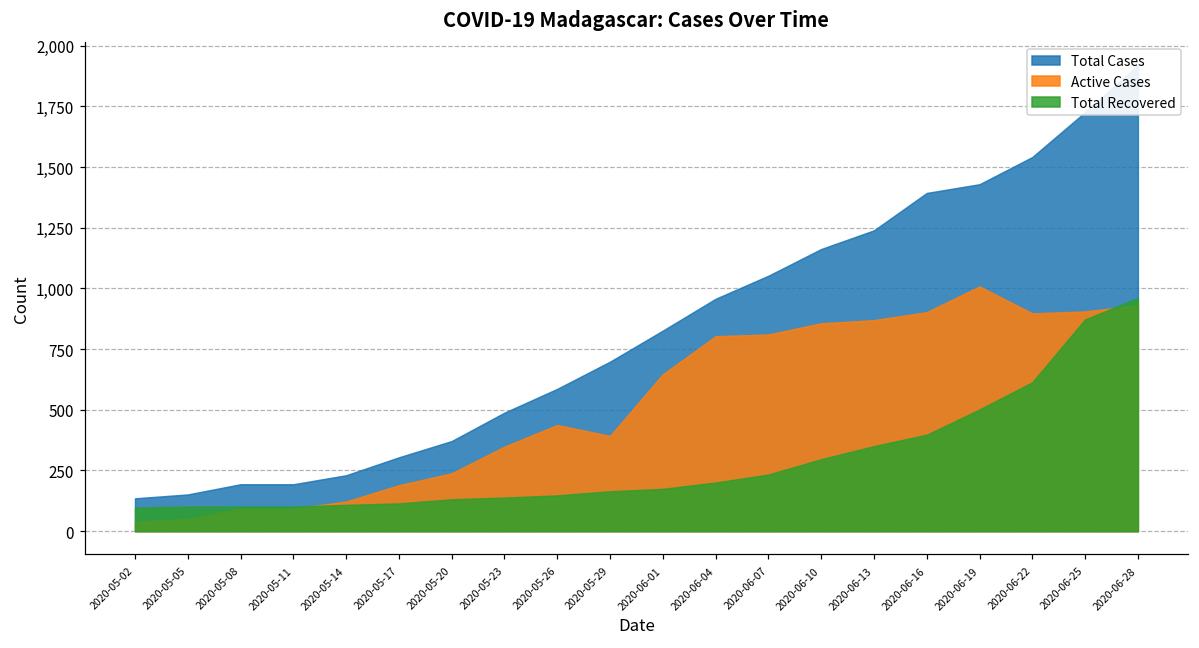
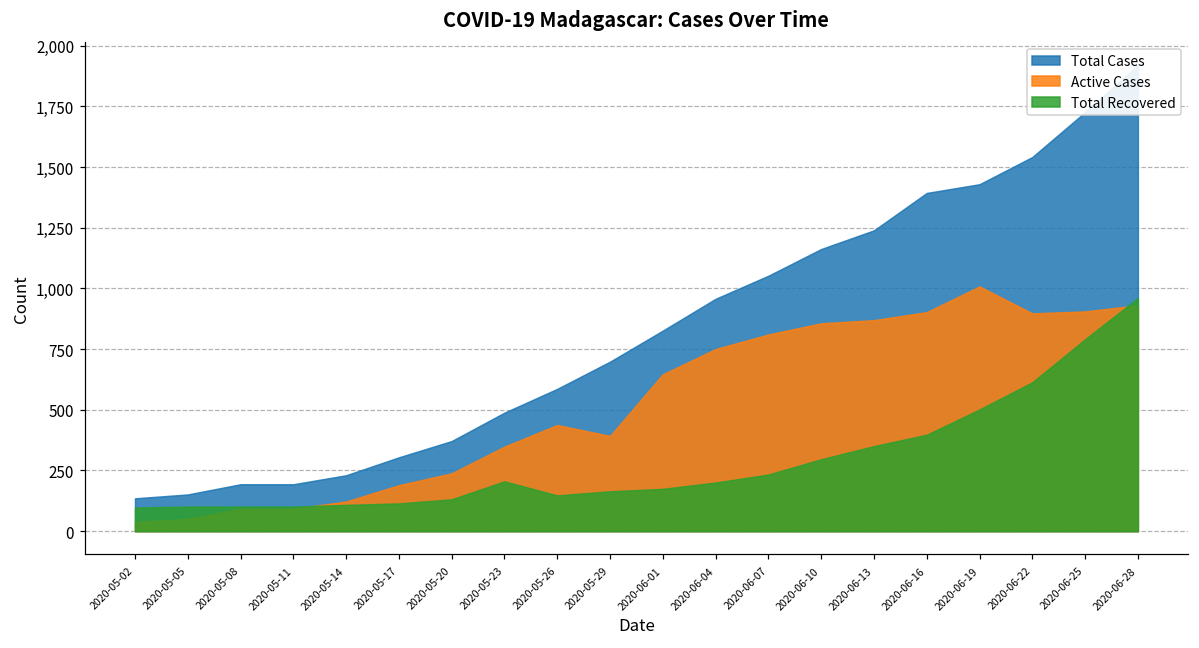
Total Recovered, 2020-05-23: 140 -> 210
Active Cases, 2020-06-04: 800 -> 750
Total Recovered, 2020-06-25: 870 -> 790
